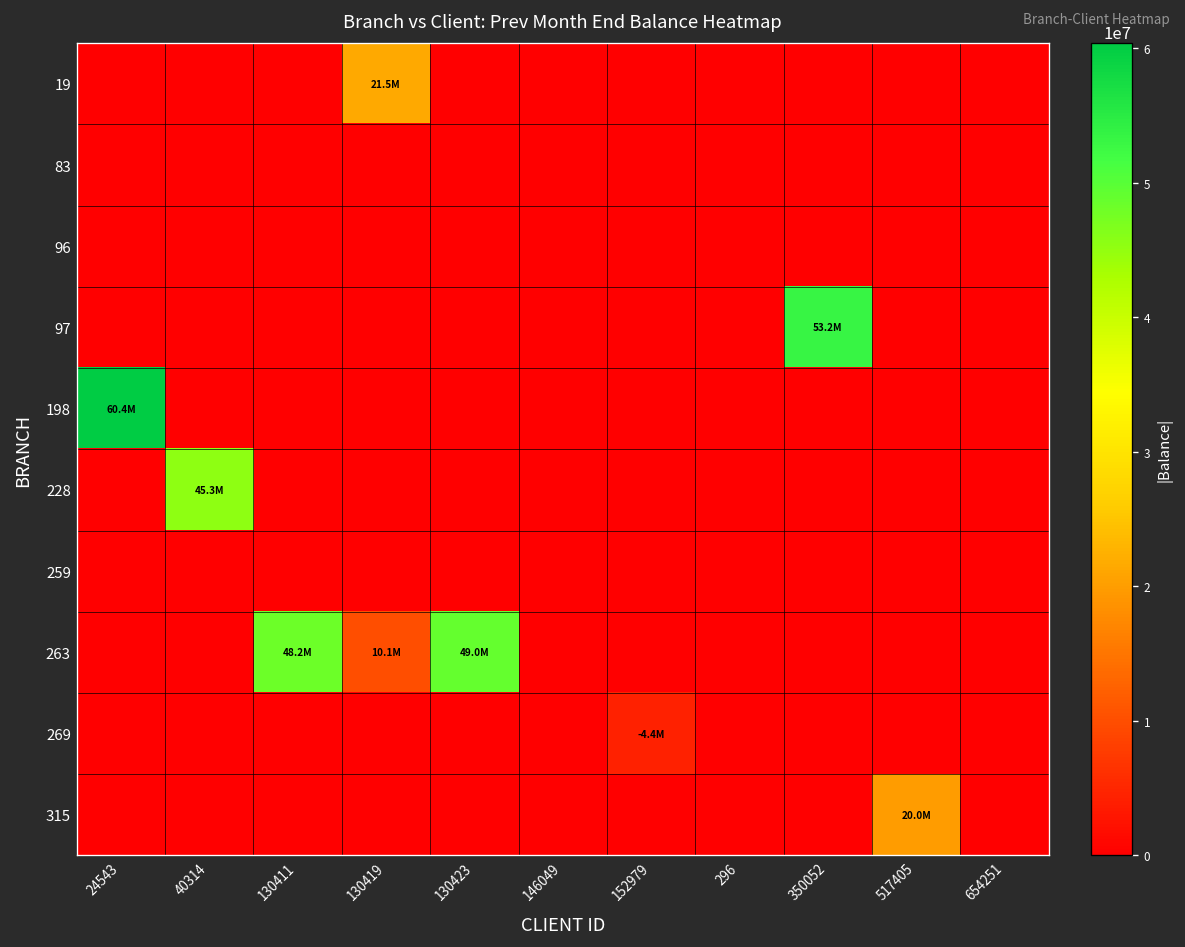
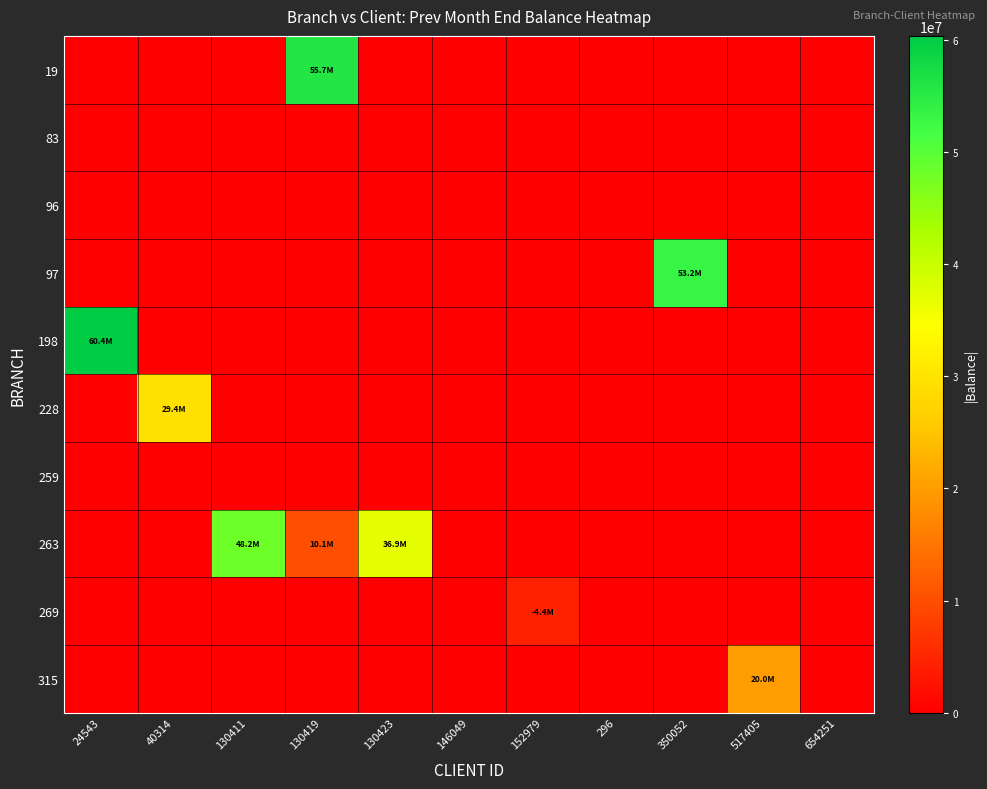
19, 130419: 21.5M -> 55.7M
228, 40314: 45.3M -> 29.4M
263, 130423: 49.0M -> 36.9M
